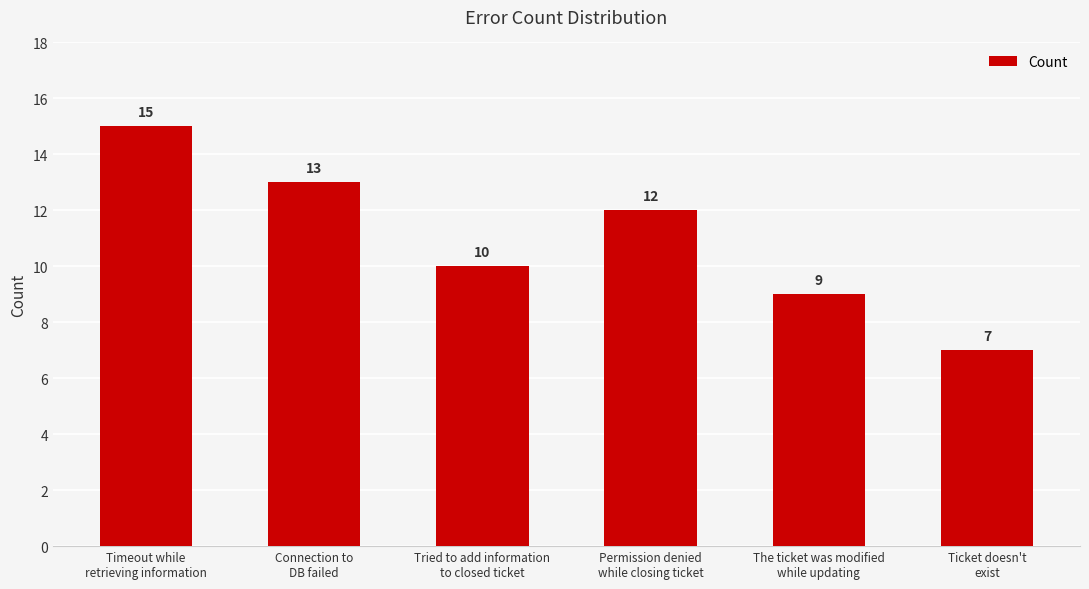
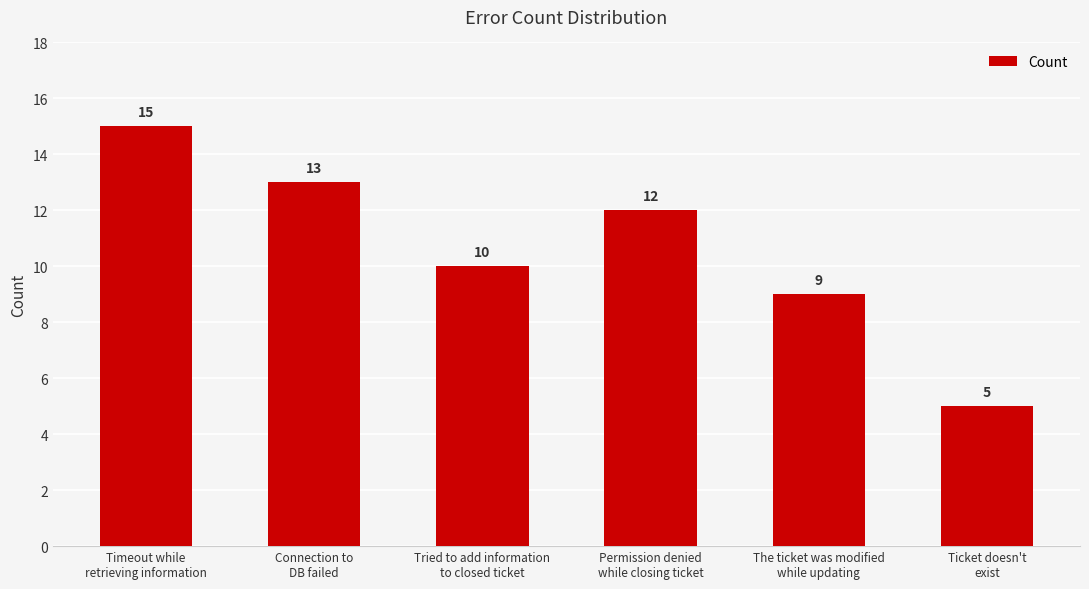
Ticket doesn't exist: 7 -> 5
